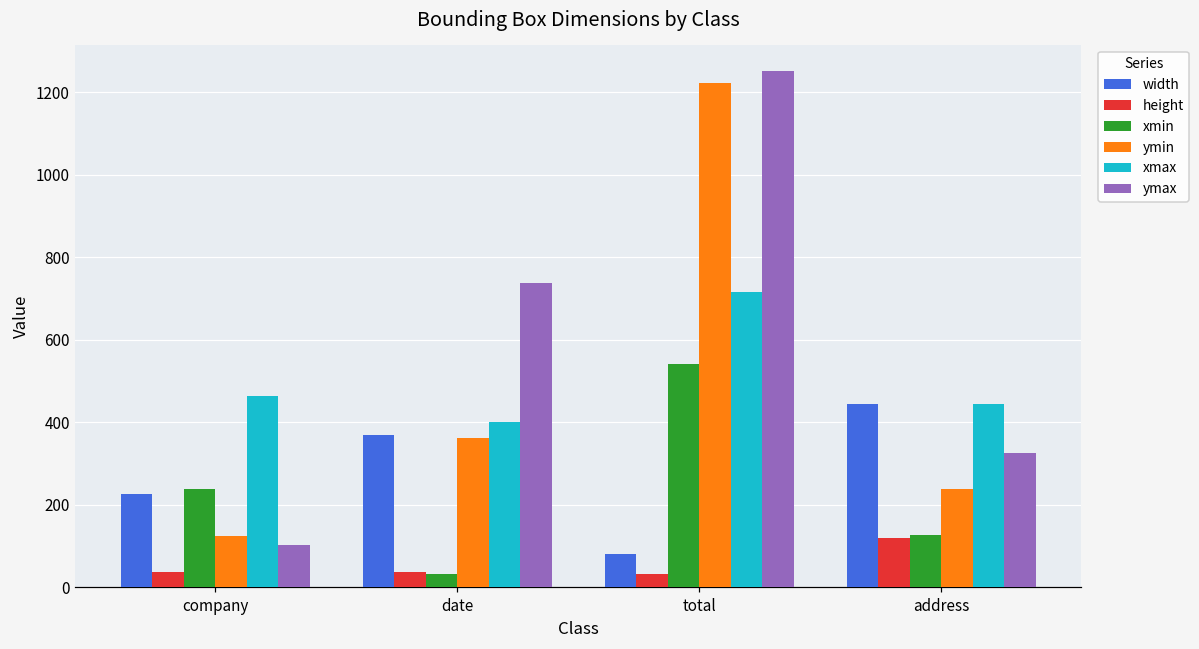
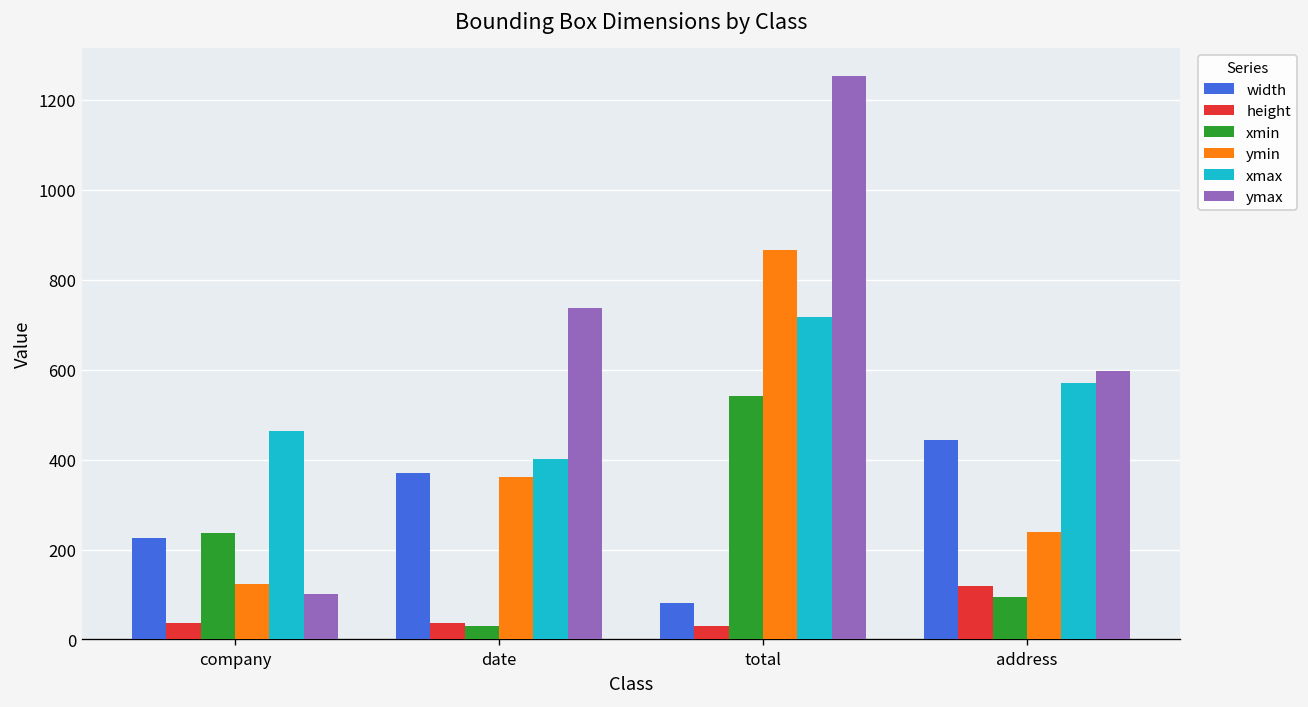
ymin, total: 1220 -> 870
xmin, address: 130 -> 100
xmax, address: 450 -> 570
ymax, address: 330 -> 600
